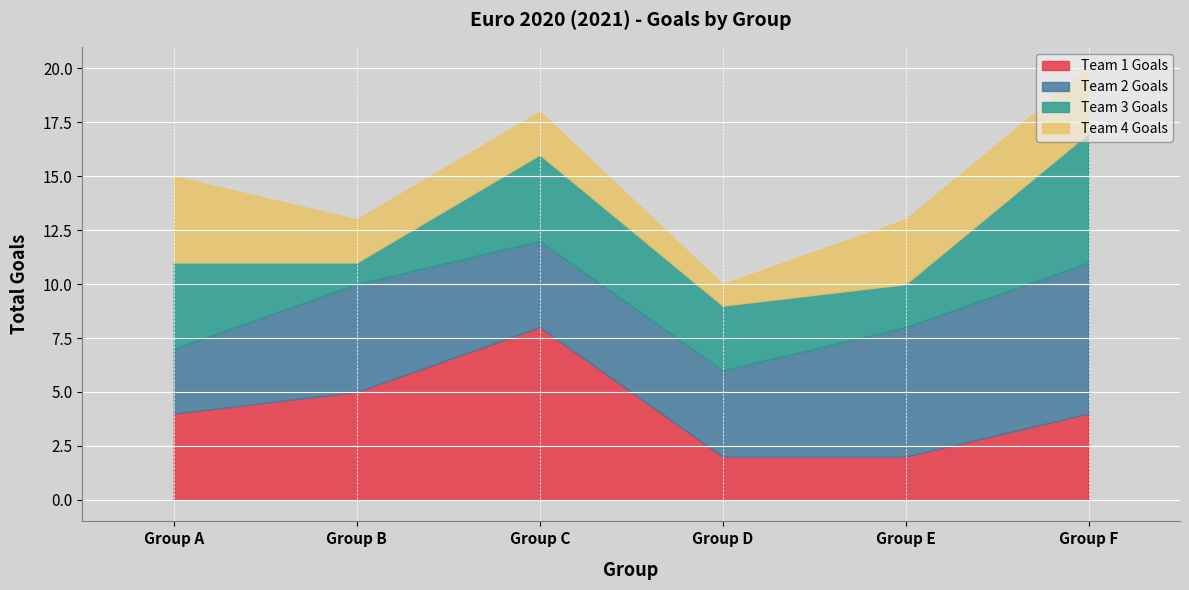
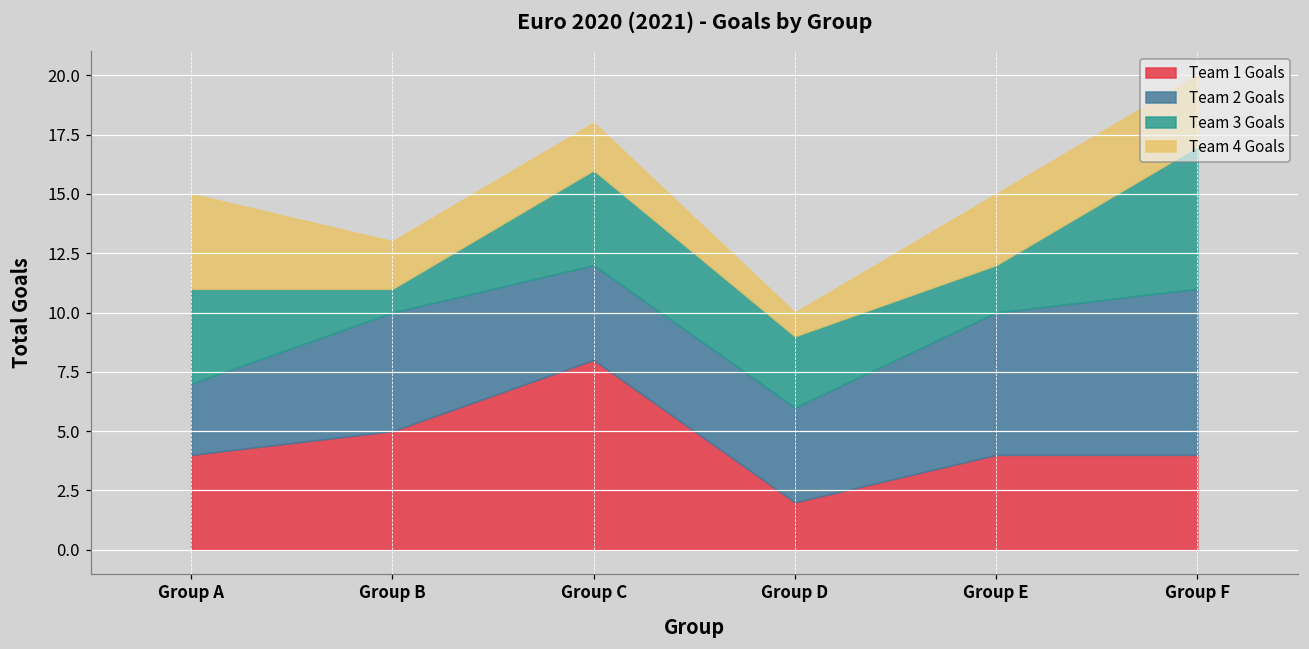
Team 1 Goals, Group E: 2 -> 4
